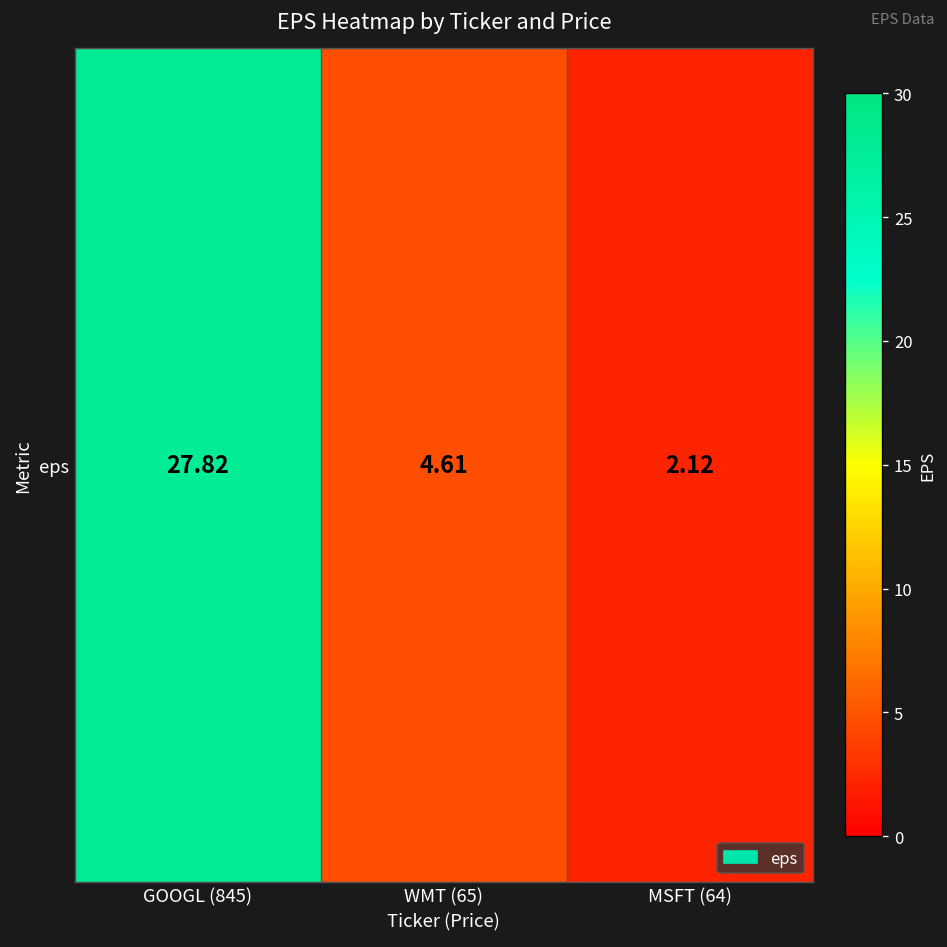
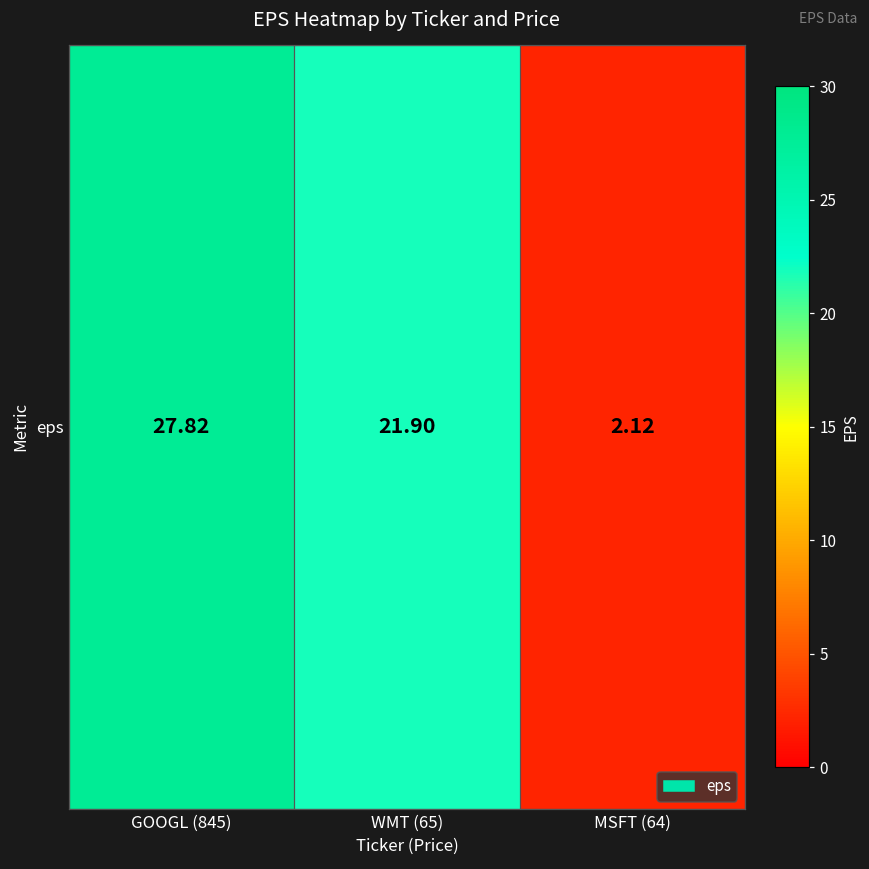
eps, WMT (65): 4.61 -> 21.90
